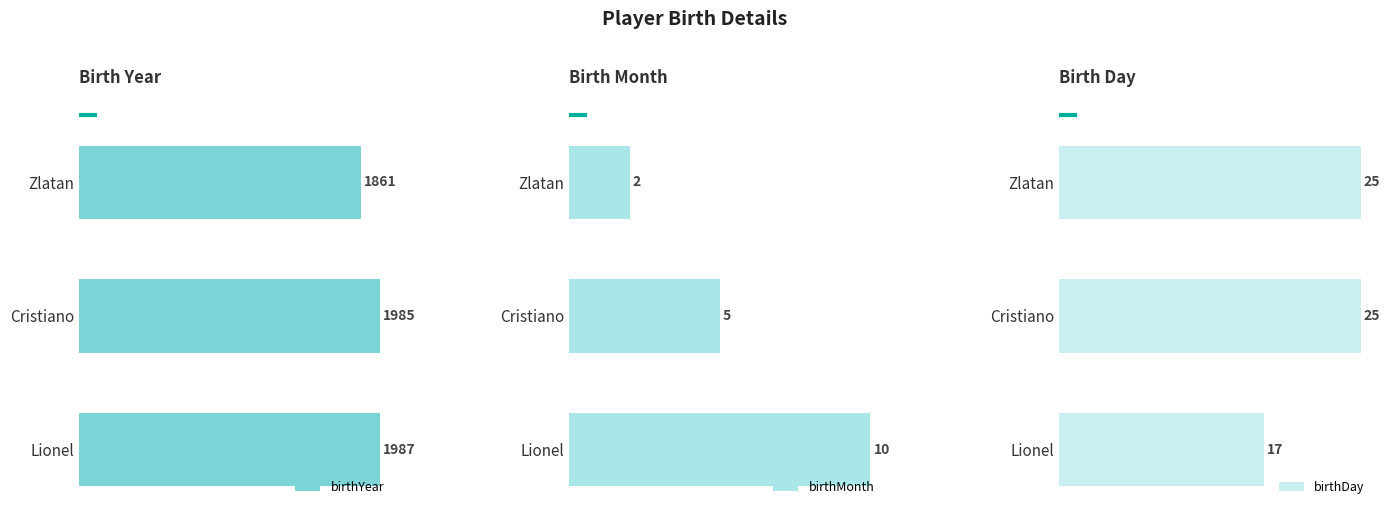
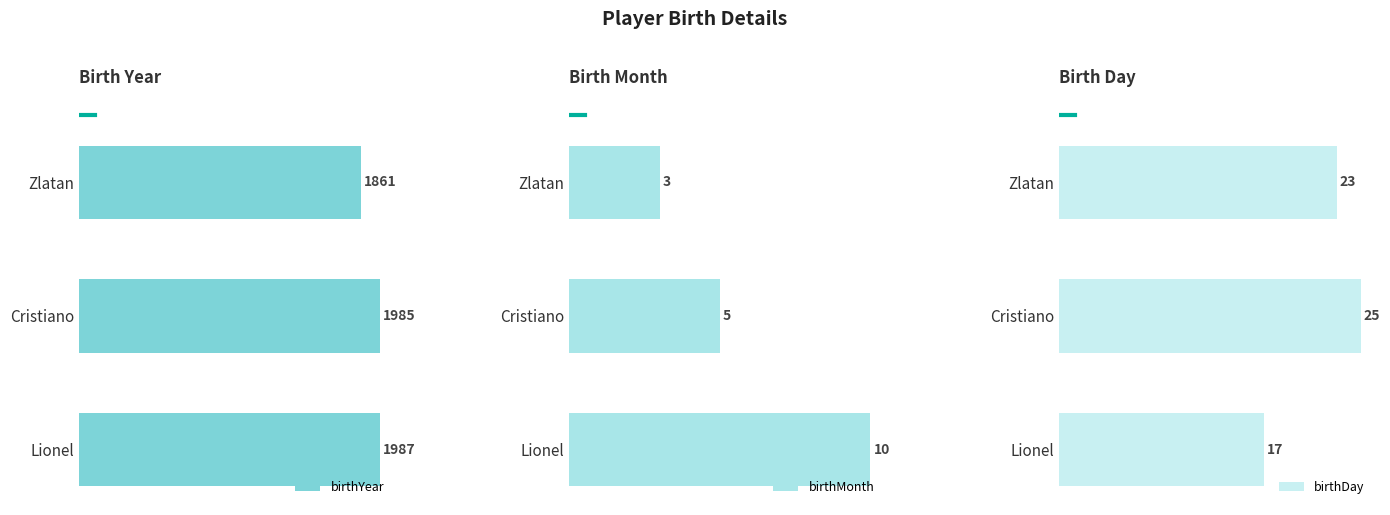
Birth Month, Zlatan: 2 -> 3
Birth Day, Zlatan: 25 -> 23
